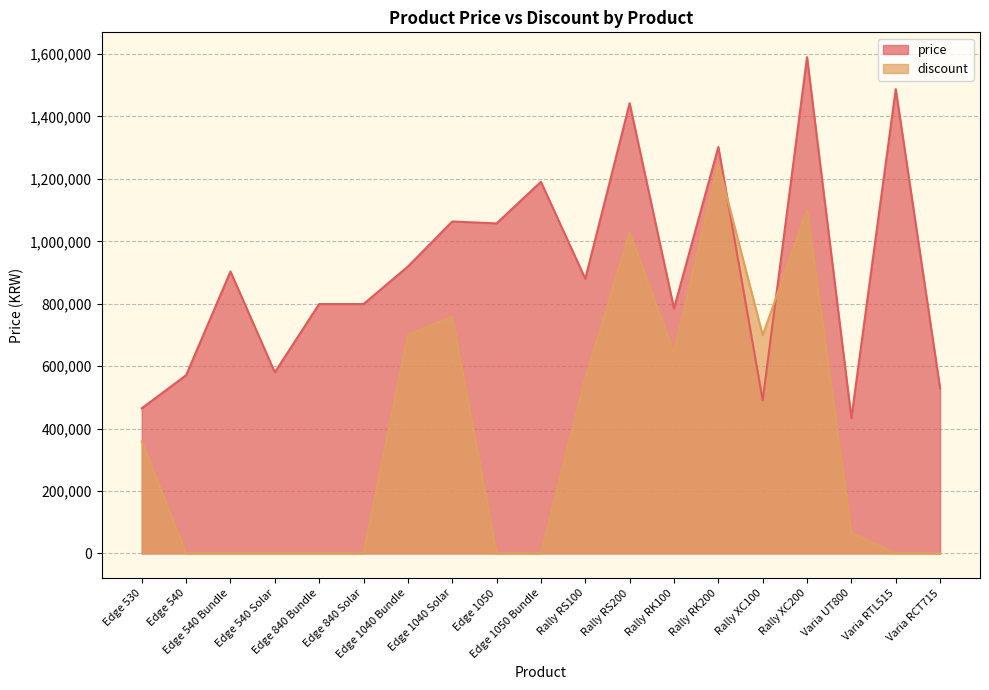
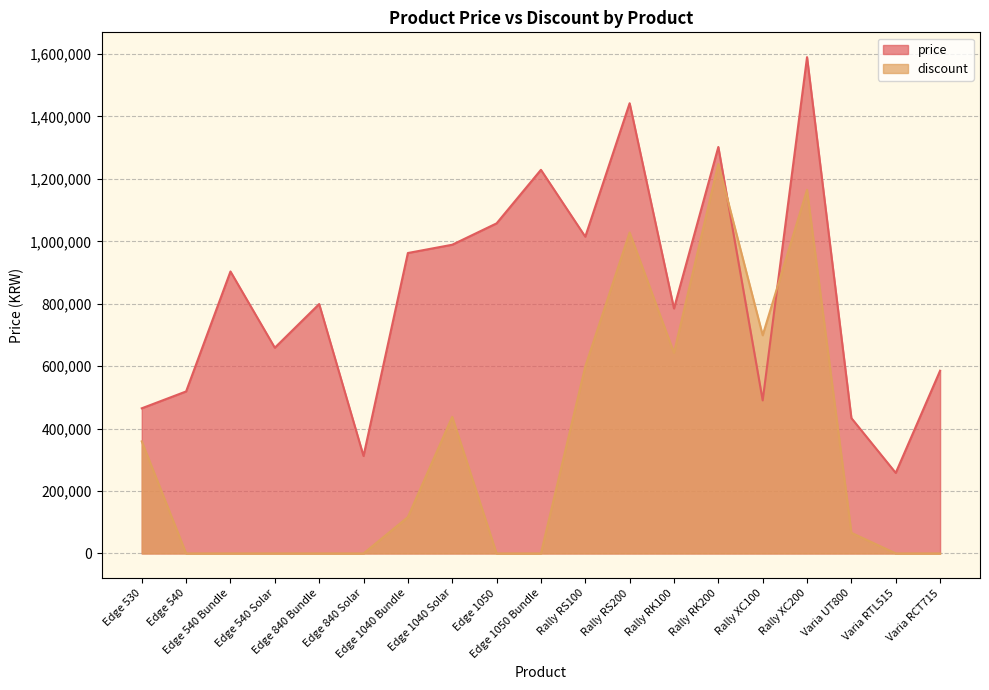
price, Edge 540: 570,000 -> 520,000
price, Edge 540 Solar: 580,000 -> 660,000
price, Edge 840 Solar: 800,000 -> 310,000
price, Edge 1040 Bundle: 920,000 -> 960,000
discount, Edge 1040 Bundle: 700,000 -> 120,000
price, Edge 1040 Solar: 1,060,000 -> 990,000
discount, Edge 1040 Solar: 760,000 -> 440,000
price, Edge 1050 Bundle: 1,190,000 -> 1,230,000
price, Rally RS100: 880,000 -> 1,010,000
discount, Rally RS100: 560,000 -> 600,000
discount, Rally XC200: 1,100,000 -> 1,160,000
price, Varia RTL515: 1,490,000 -> 260,000
price, Varia RCT715: 530,000 -> 590,000
